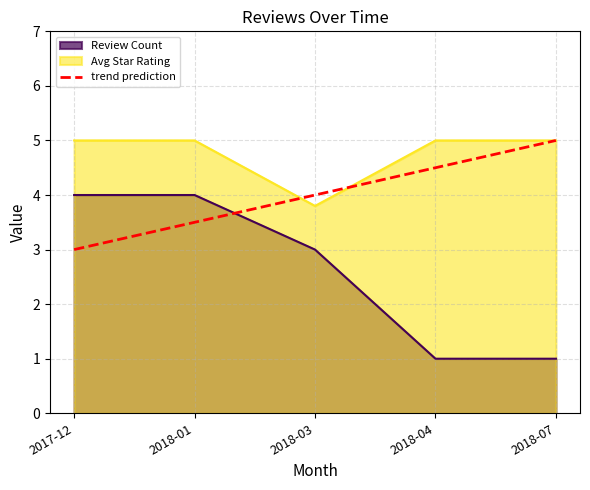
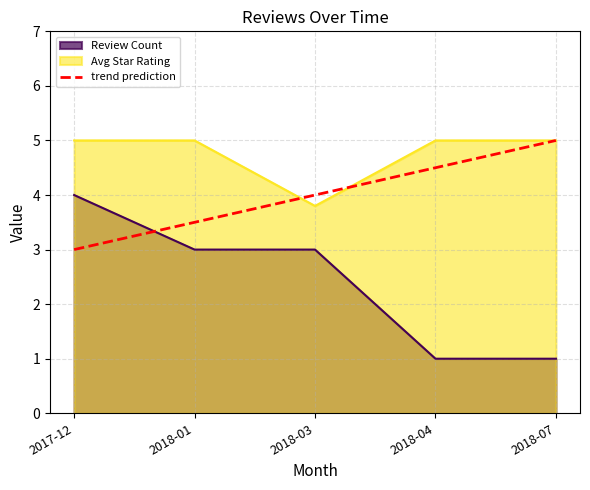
Review Count, 2018-01: 4 -> 3
